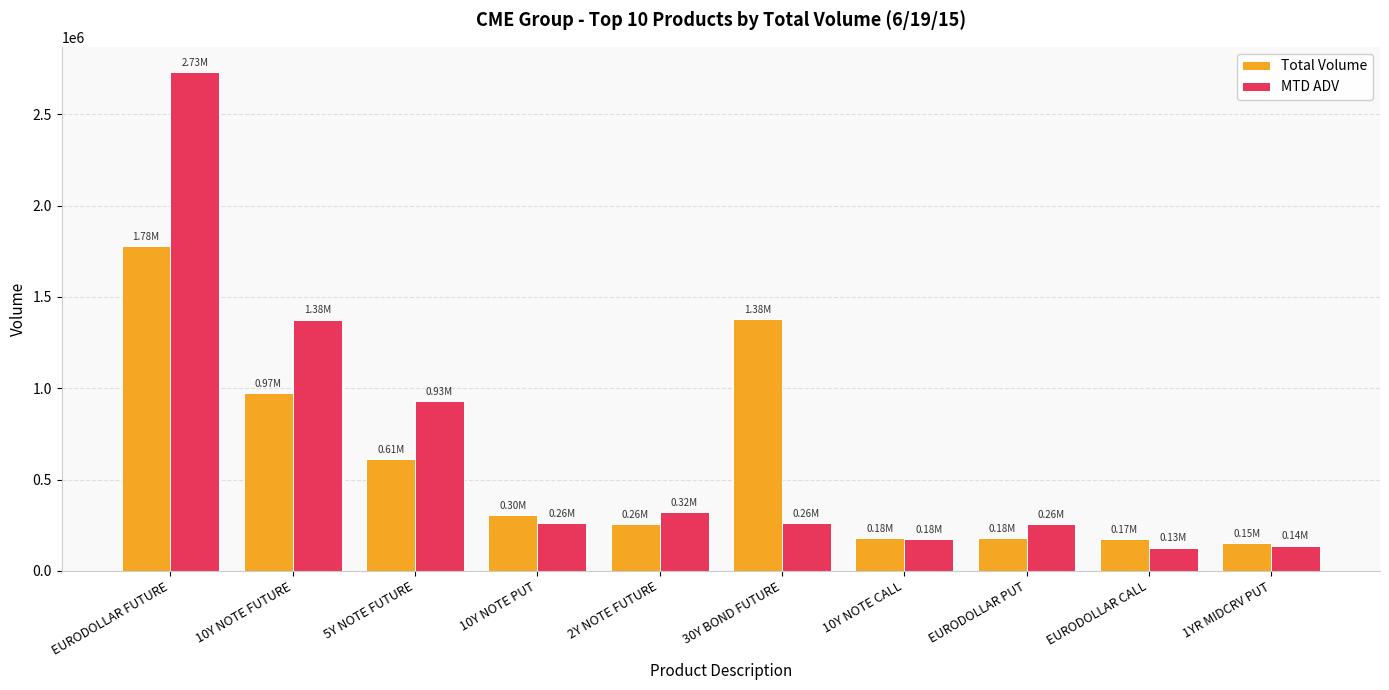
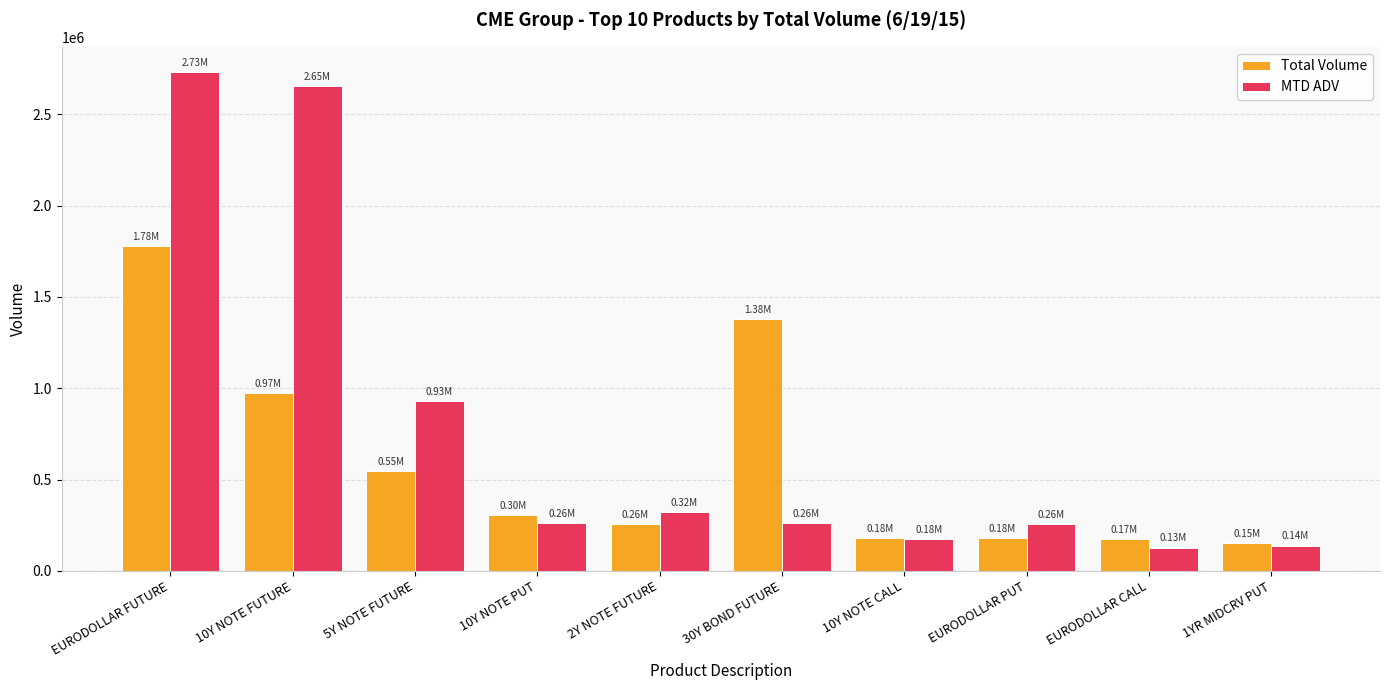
MTD ADV, 10Y NOTE FUTURE: 1.38M -> 2.65M
Total Volume, 5Y NOTE FUTURE: 0.61M -> 0.55M
